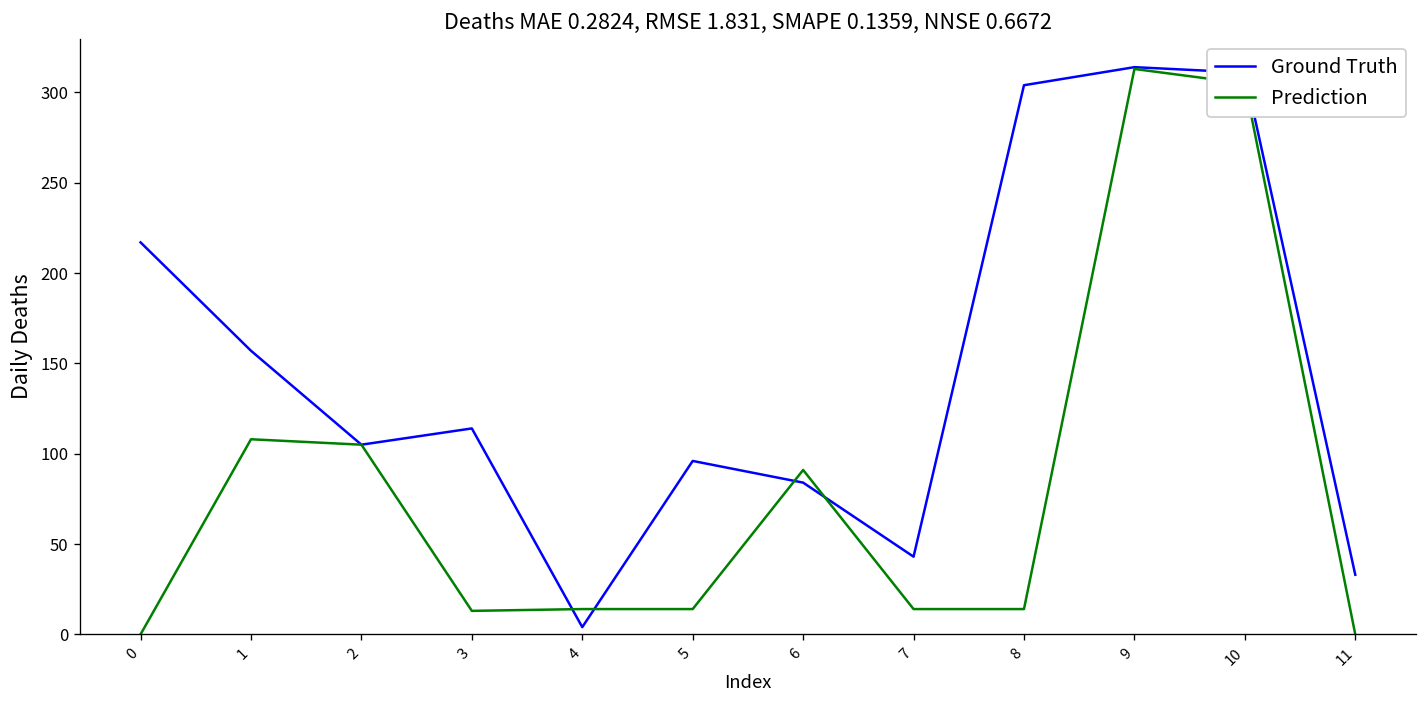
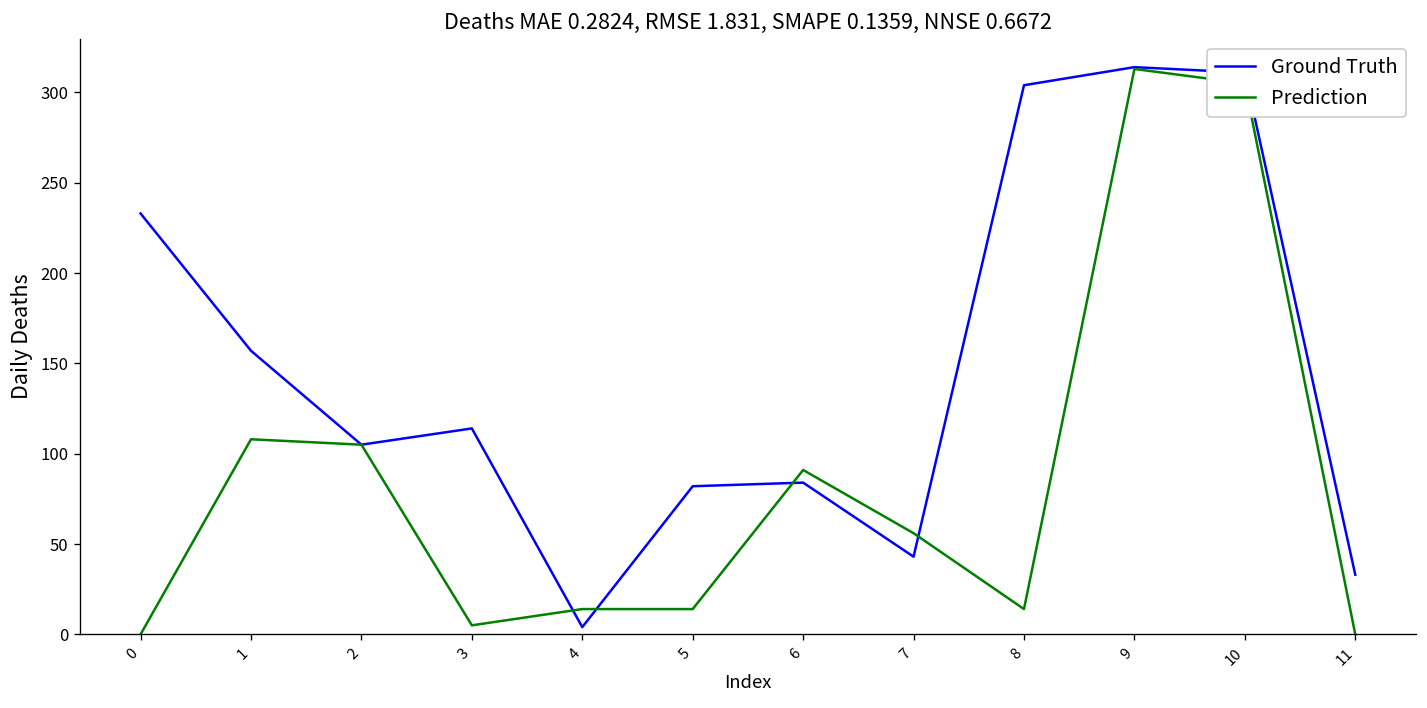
Ground Truth, 0: 217 -> 233
Prediction, 3: 13 -> 5
Ground Truth, 5: 96 -> 82
Prediction, 7: 14 -> 56
